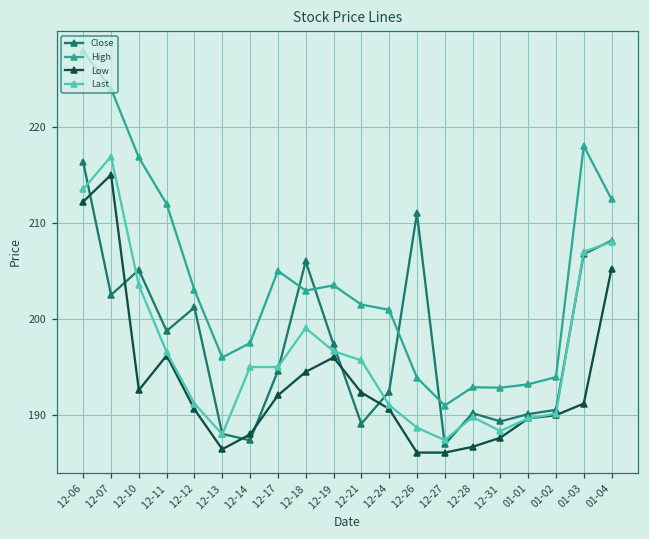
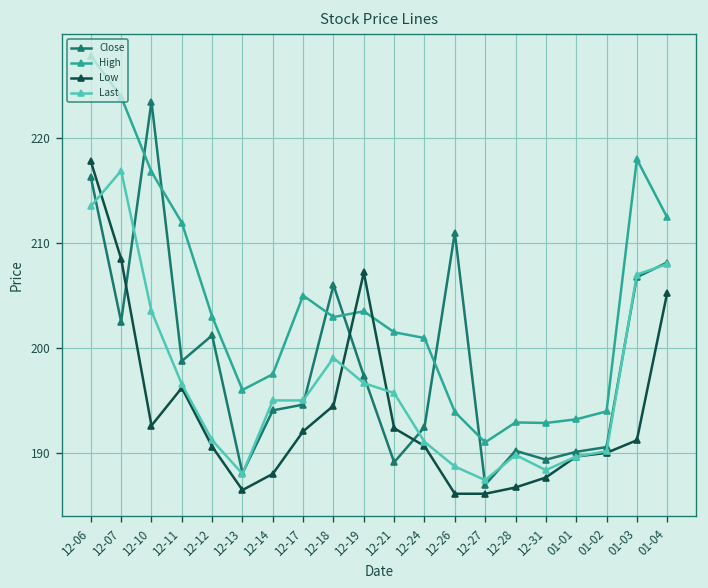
Low, 12-06: 212 -> 218
Low, 12-07: 215 -> 209
Close, 12-10: 205 -> 224
Close, 12-14: 187 -> 194
Low, 12-19: 196 -> 207
